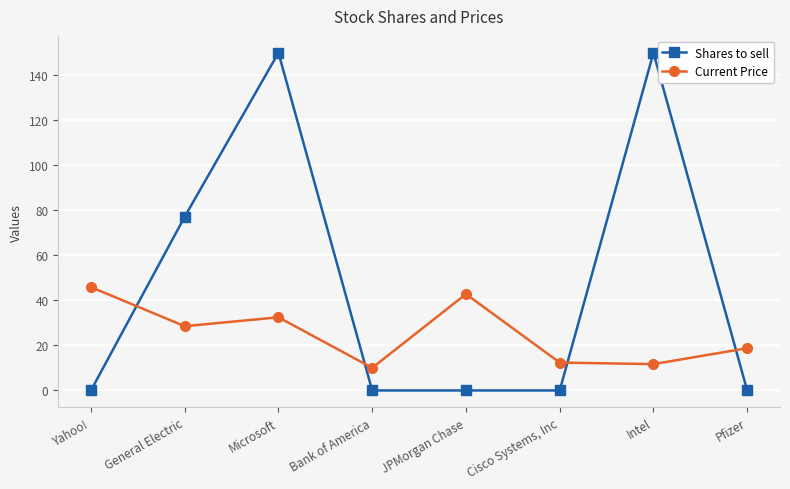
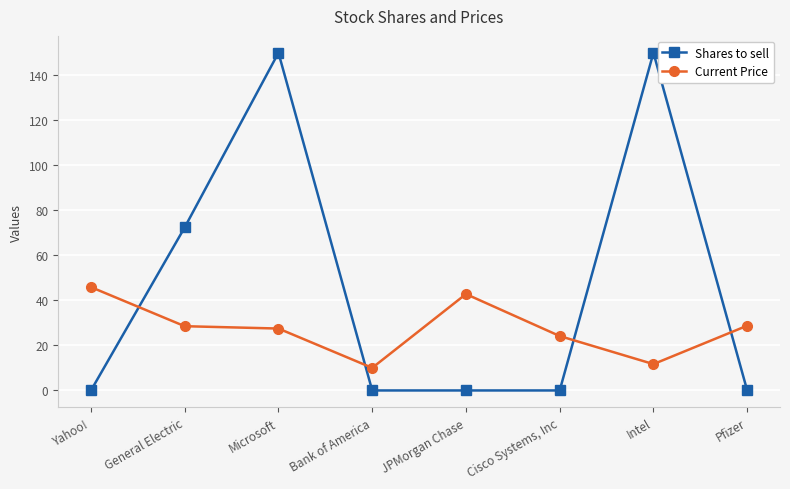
Shares to sell, General Electric: 77 -> 72
Current Price, Microsoft: 33 -> 28
Current Price, Cisco Systems, Inc: 12 -> 24
Current Price, Pfizer: 19 -> 29
